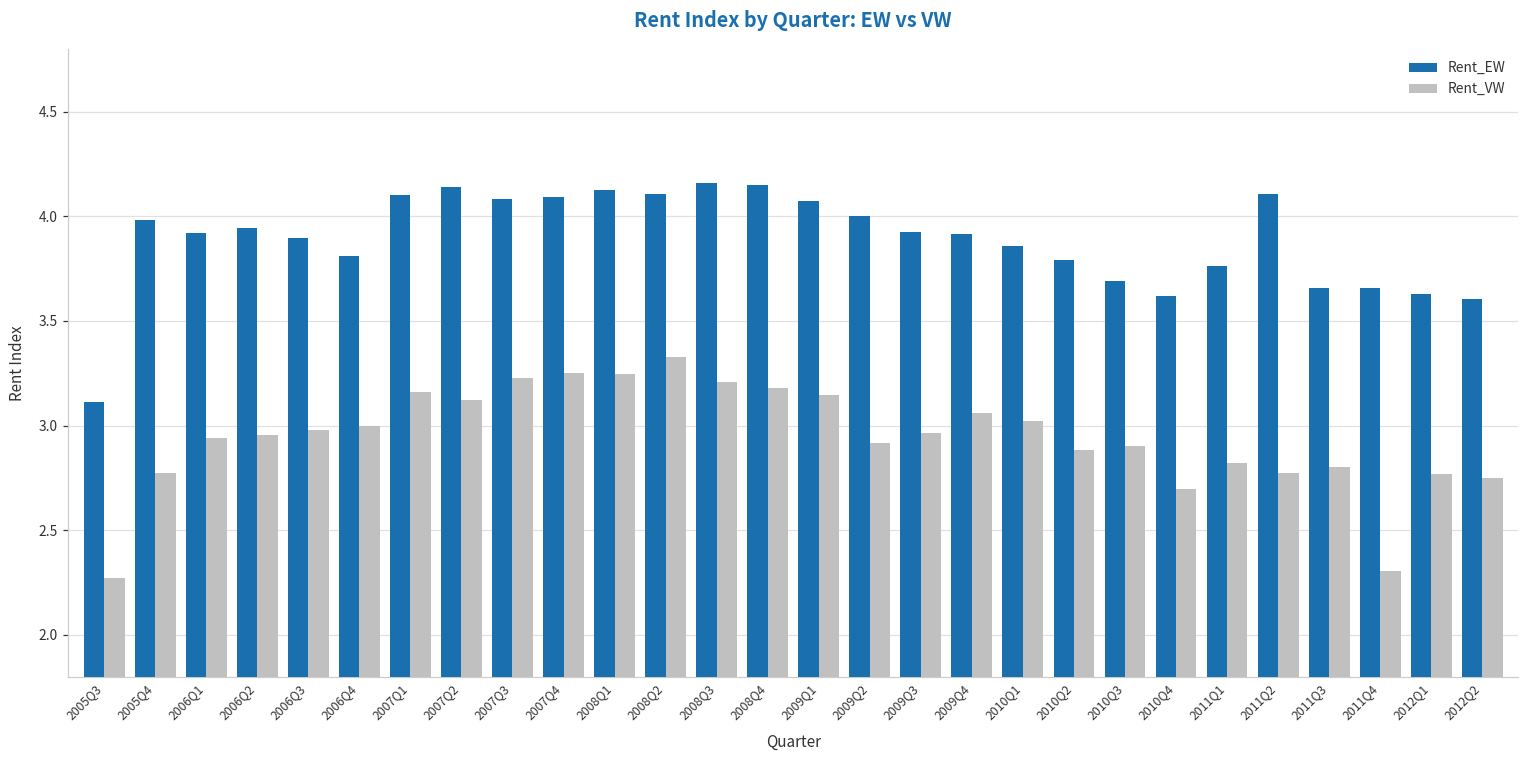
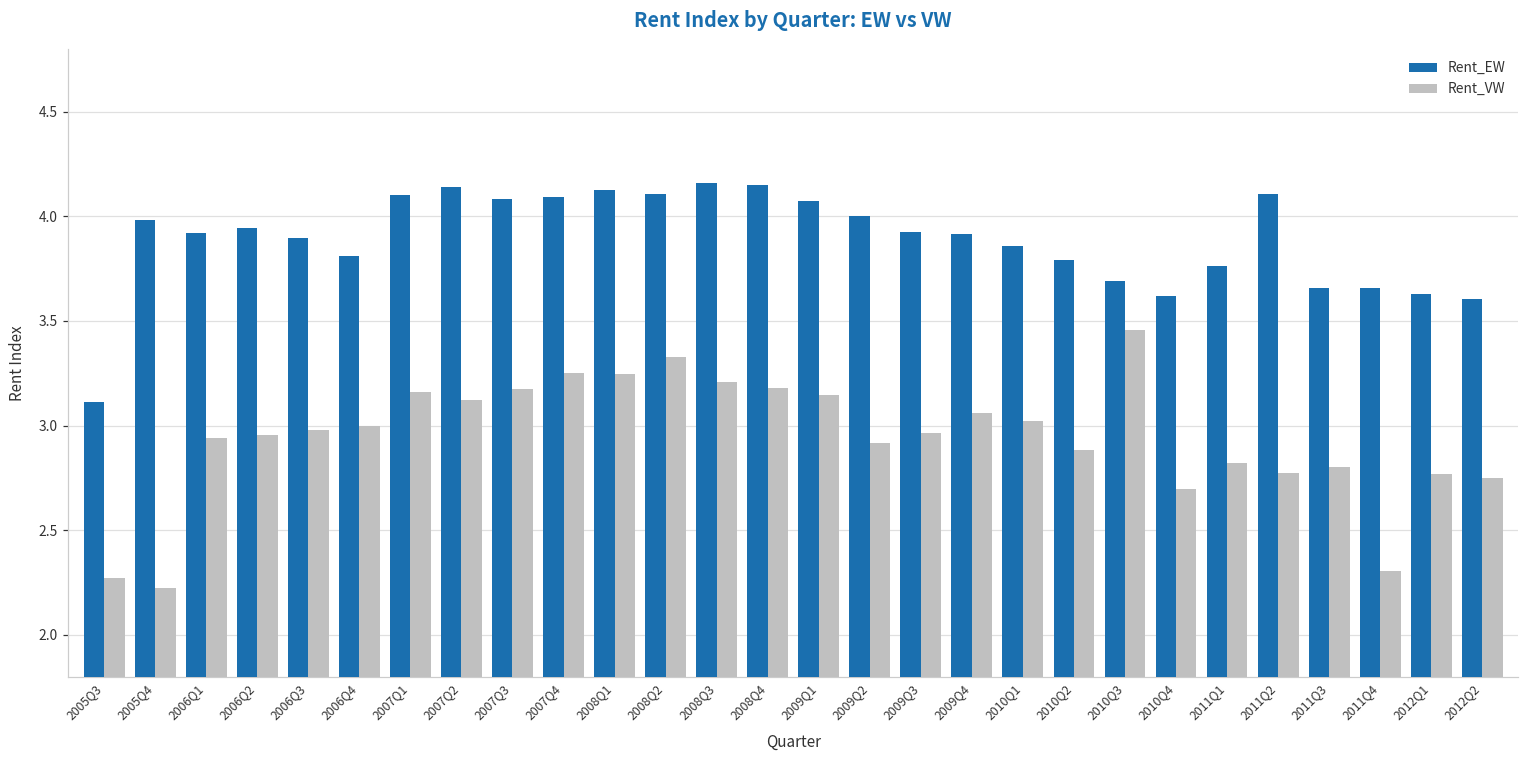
Rent_VW, 2005Q4: 2.77 -> 2.23
Rent_VW, 2007Q3: 3.23 -> 3.18
Rent_VW, 2010Q3: 2.90 -> 3.46
